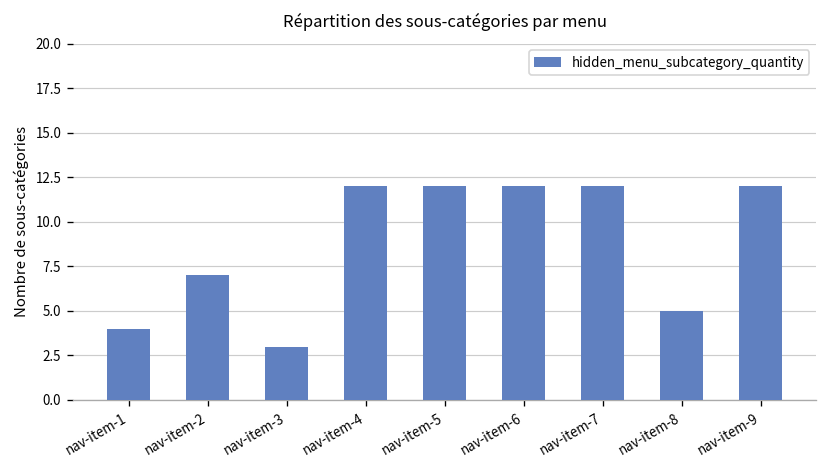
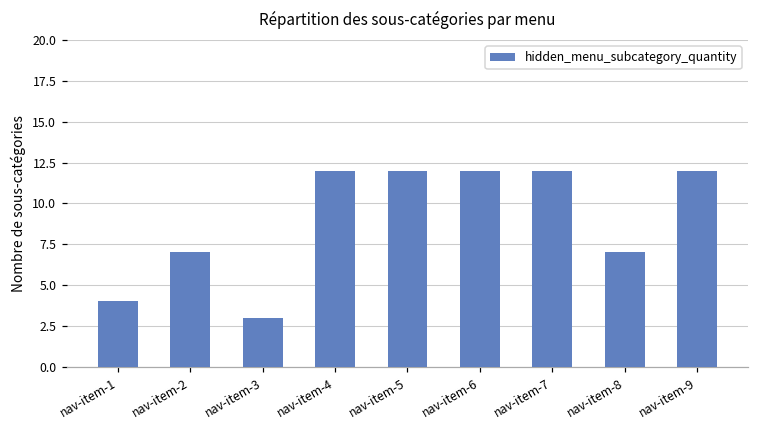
nav-item-8: 5 -> 7
